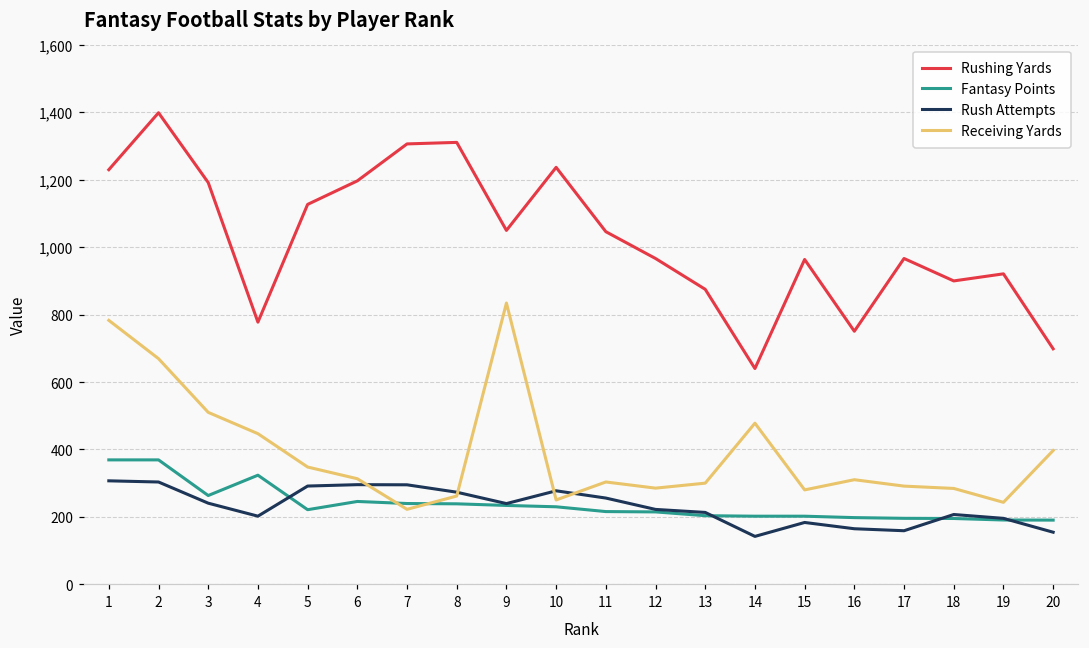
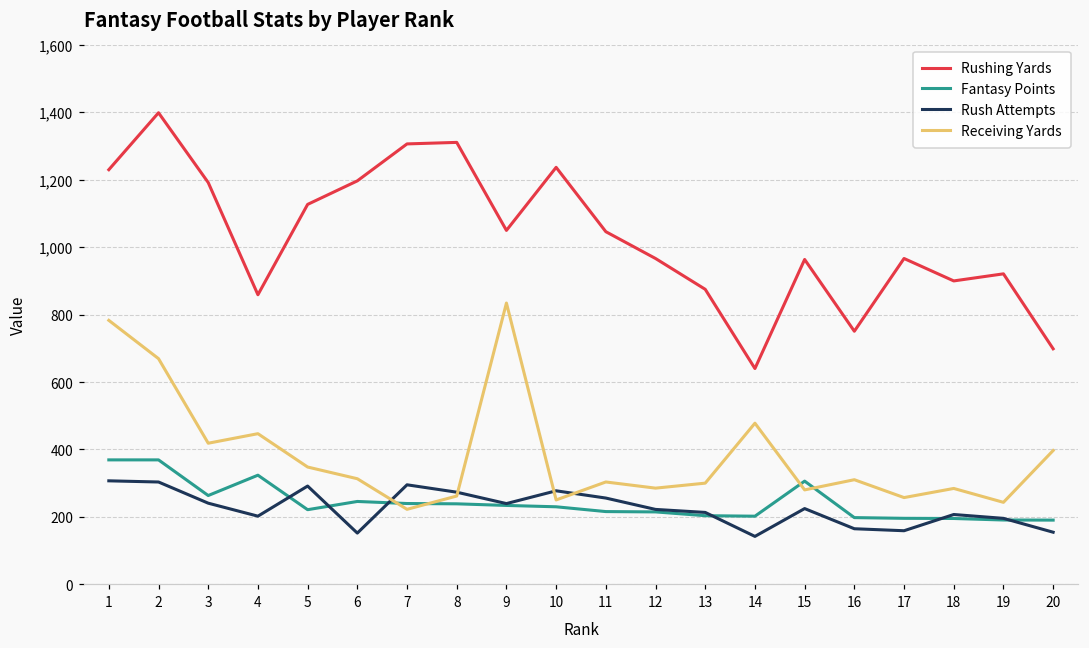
Receiving Yards, 3: 510 -> 420
Rushing Yards, 4: 780 -> 860
Rush Attempts, 6: 300 -> 150
Fantasy Points, 15: 200 -> 310
Rush Attempts, 15: 180 -> 220
Receiving Yards, 17: 290 -> 260
